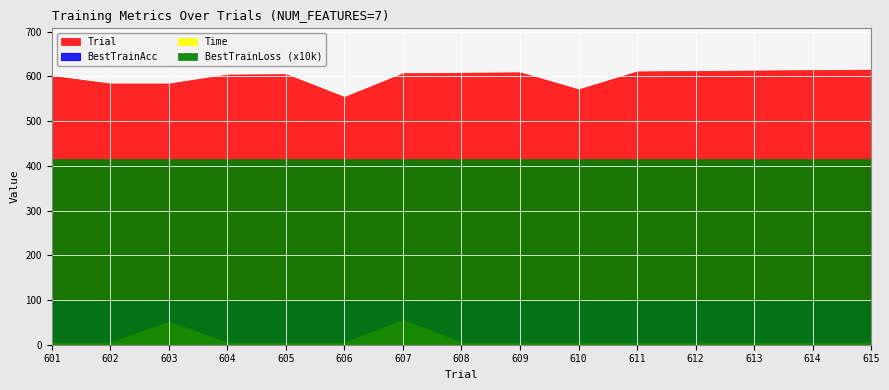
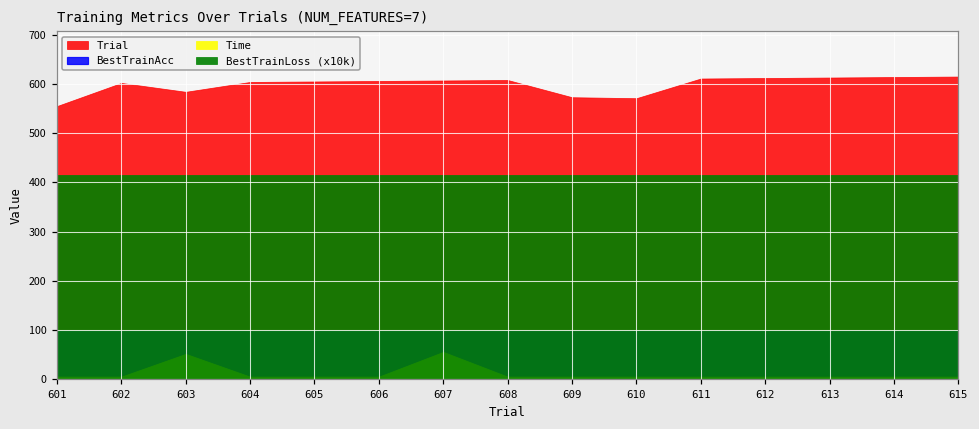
Trial, 601: 600 -> 560
Trial, 602: 580 -> 600
Trial, 606: 550 -> 610
Trial, 609: 610 -> 570
